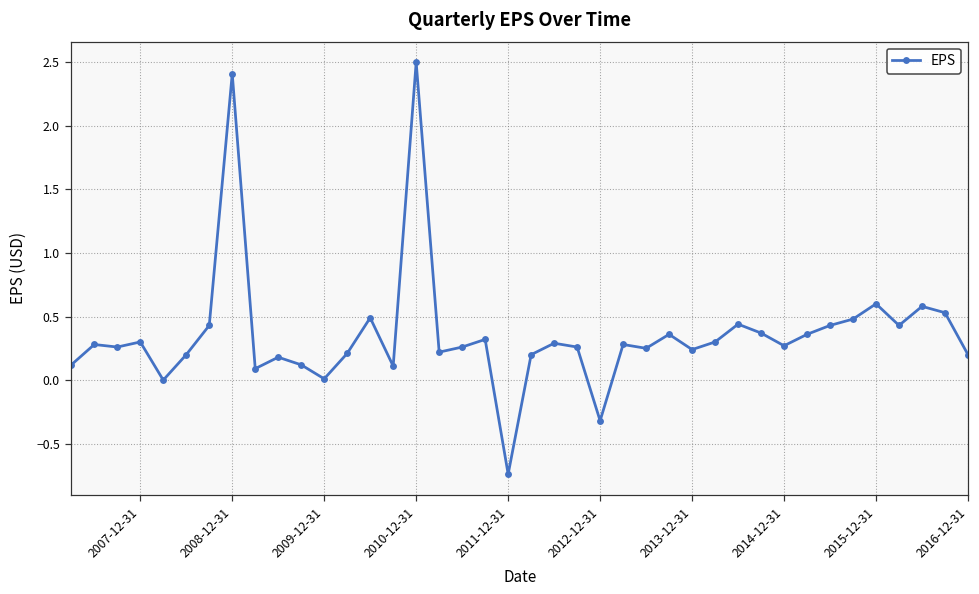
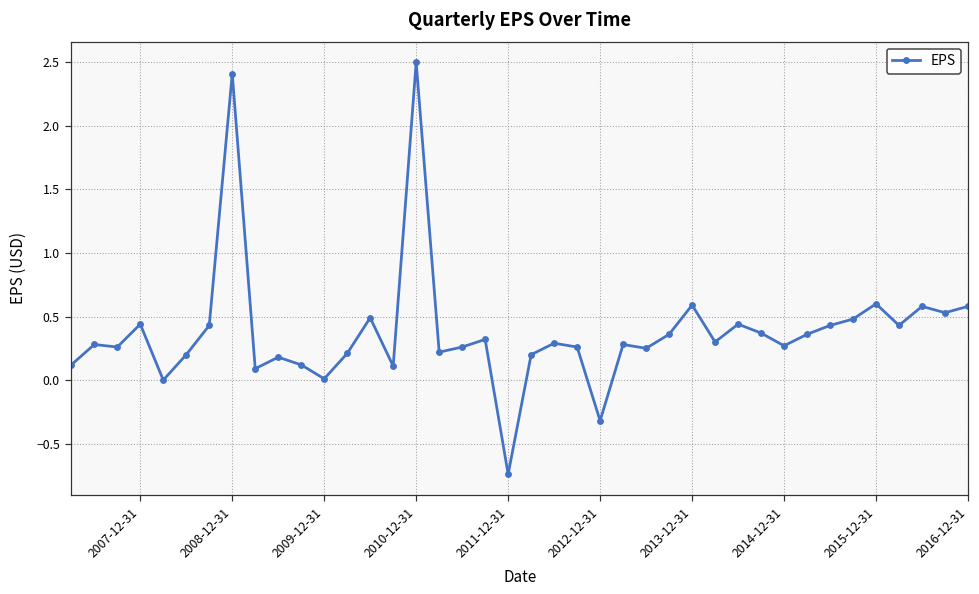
2007-12-31: 0.30 -> 0.44
2013-12-31: 0.24 -> 0.59
2016-12-31: 0.20 -> 0.58
